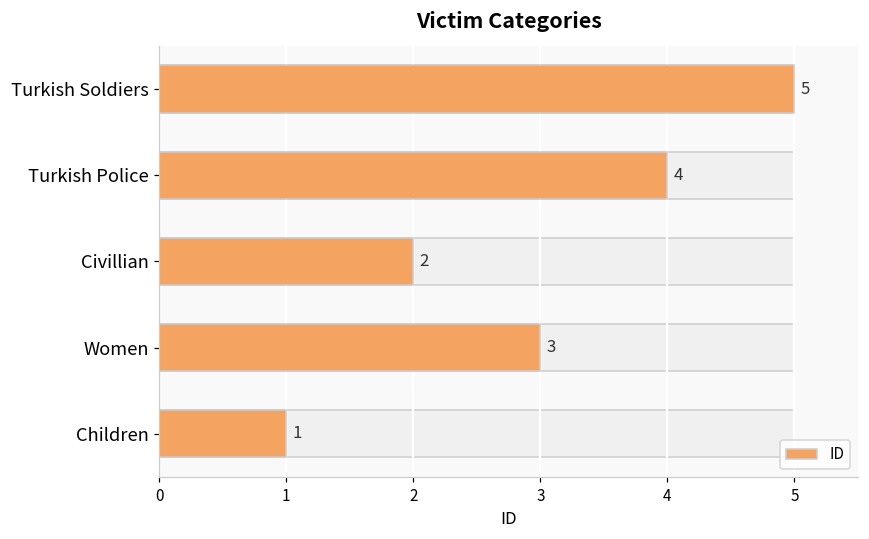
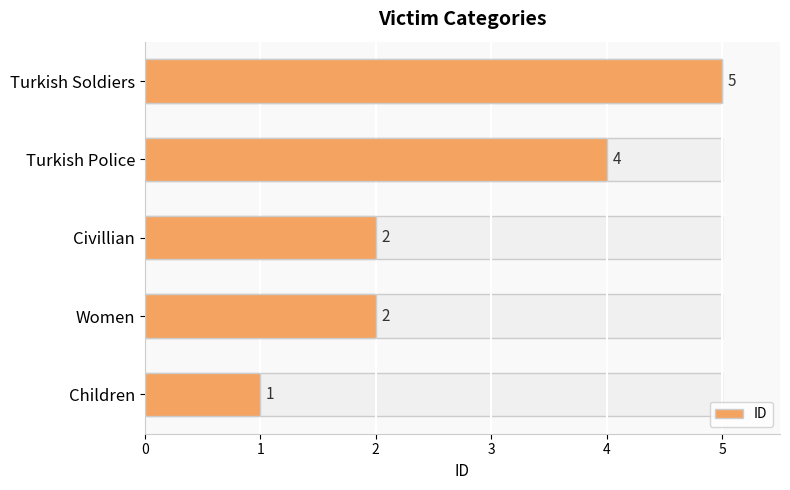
ID, Women: 3 -> 2
